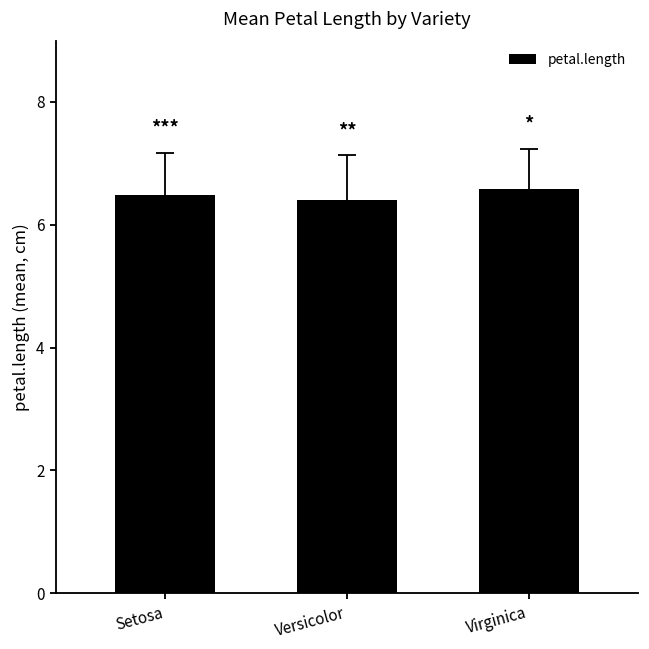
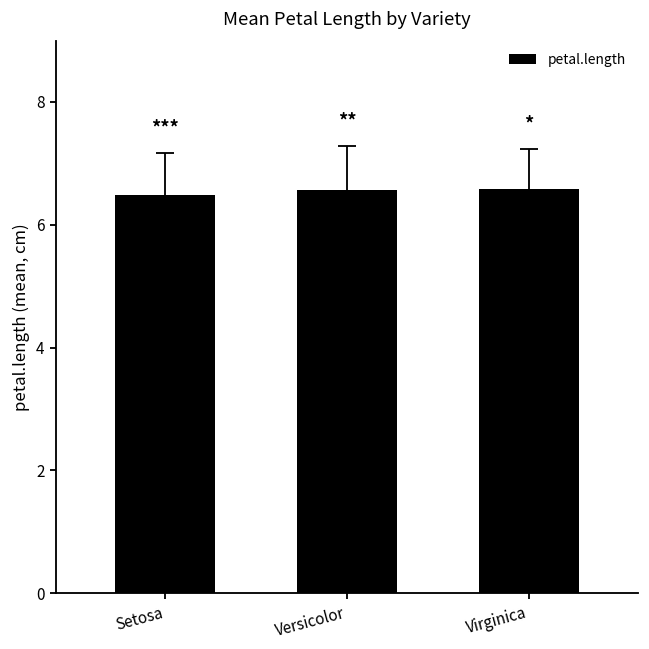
petal.length, Versicolor: 6.4 -> 6.6
